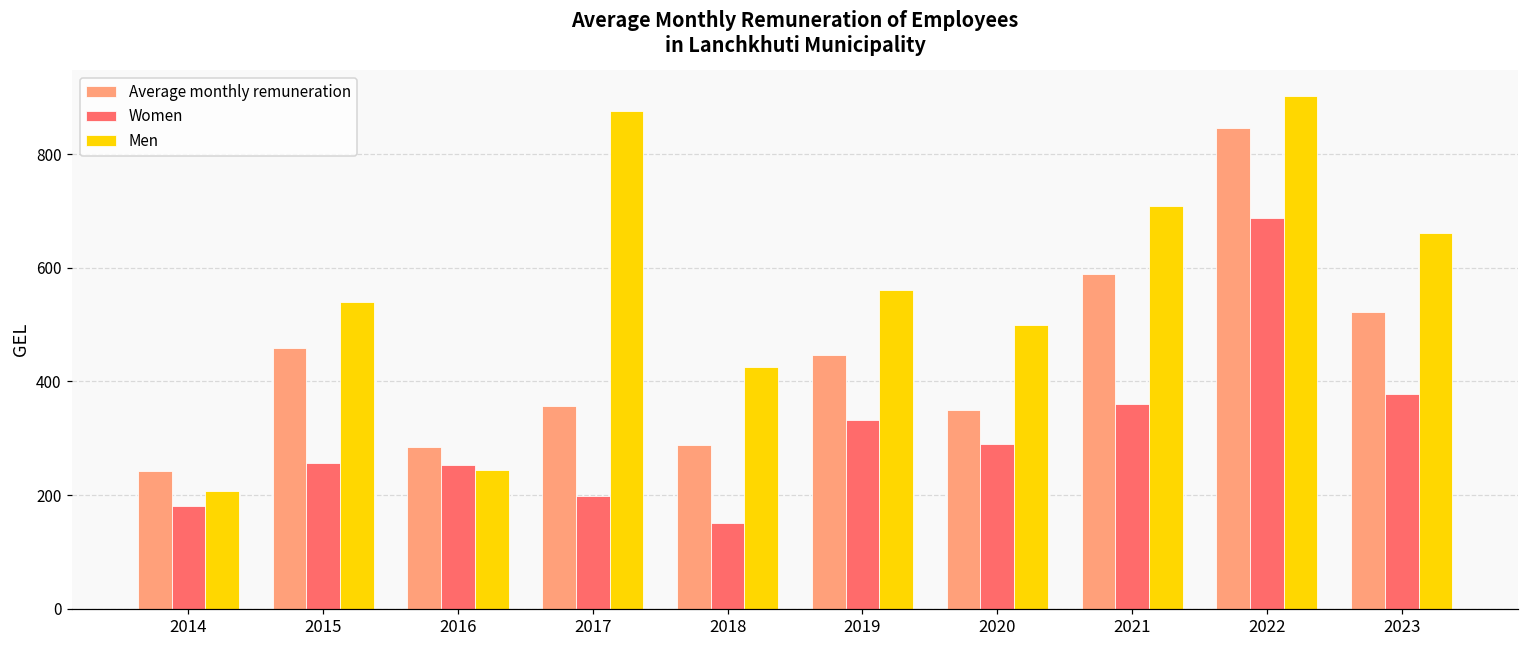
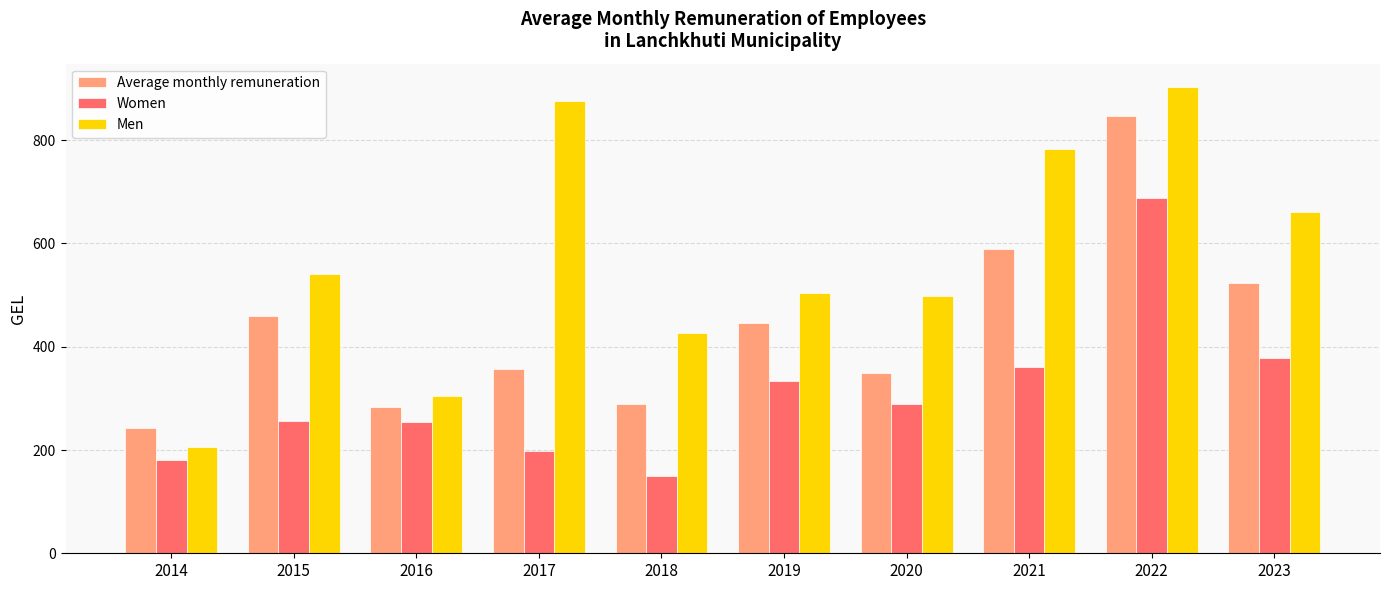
Men, 2016: 240 -> 310
Men, 2019: 560 -> 500
Men, 2021: 710 -> 780
